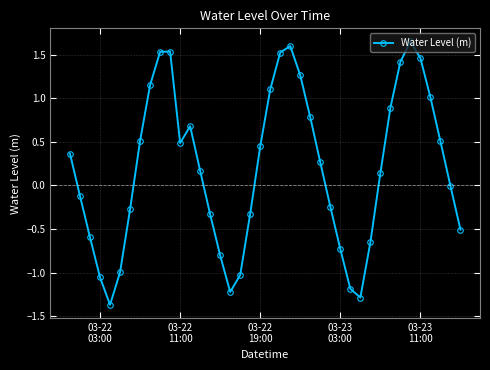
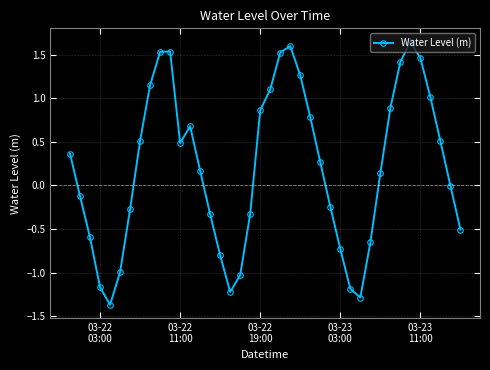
03-22 03:00: -1.1 -> -1.2
03-22 19:00: 0.4 -> 0.9
